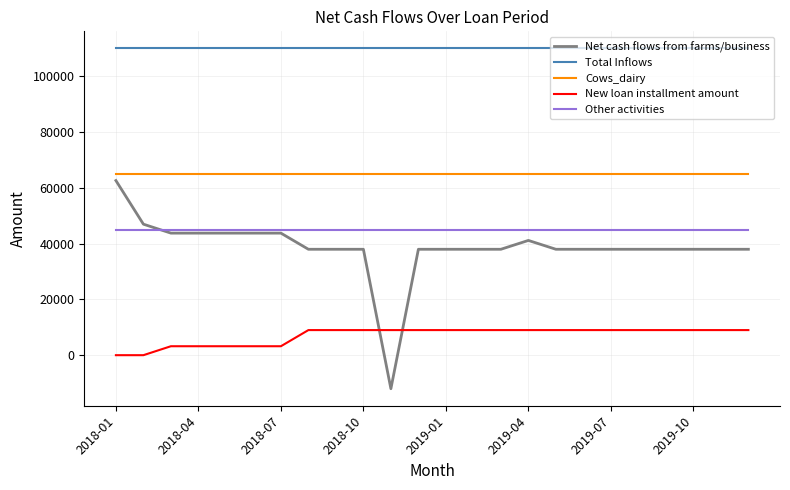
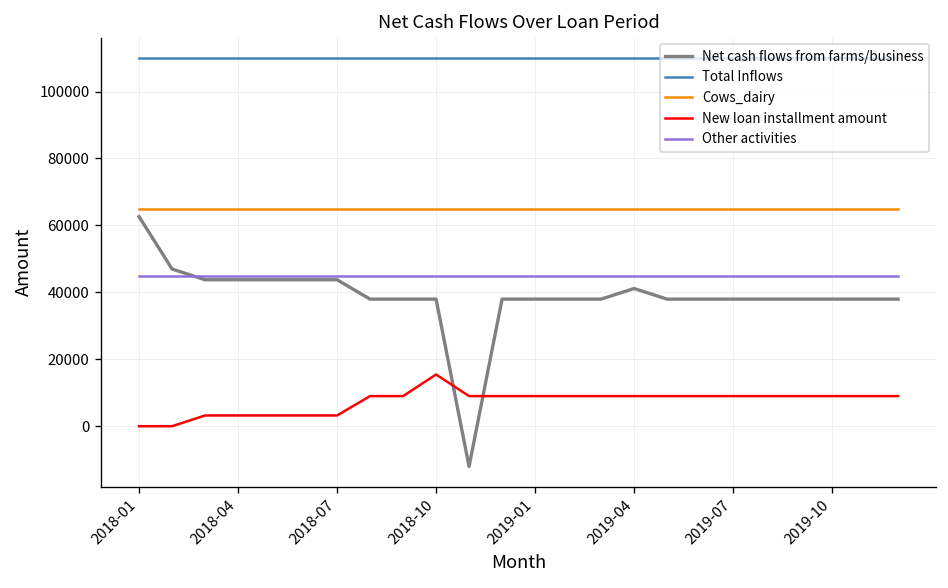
New loan installment amount, 2018-10: 9000 -> 15000
